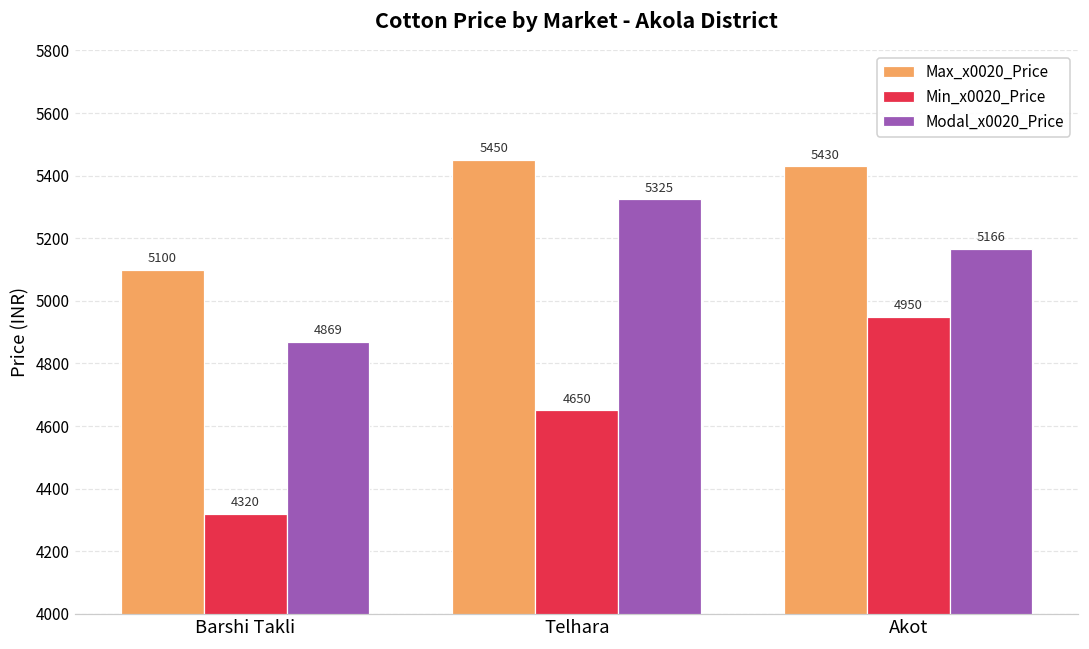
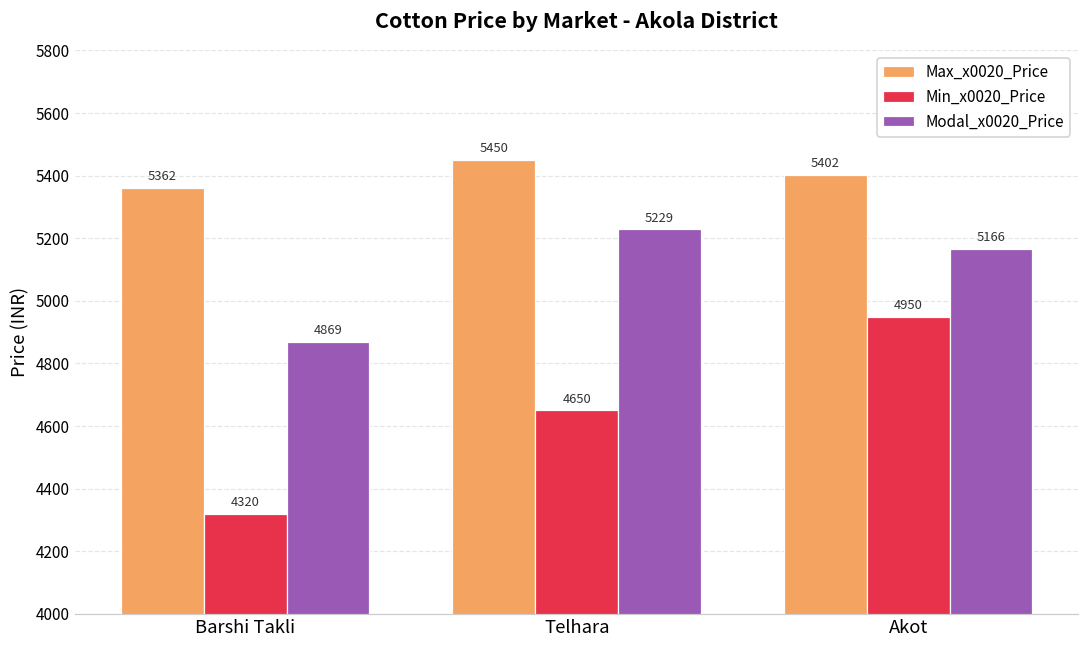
Max_x0020_Price, Barshi Takli: 5100 -> 5362
Modal_x0020_Price, Telhara: 5325 -> 5229
Max_x0020_Price, Akot: 5430 -> 5402
